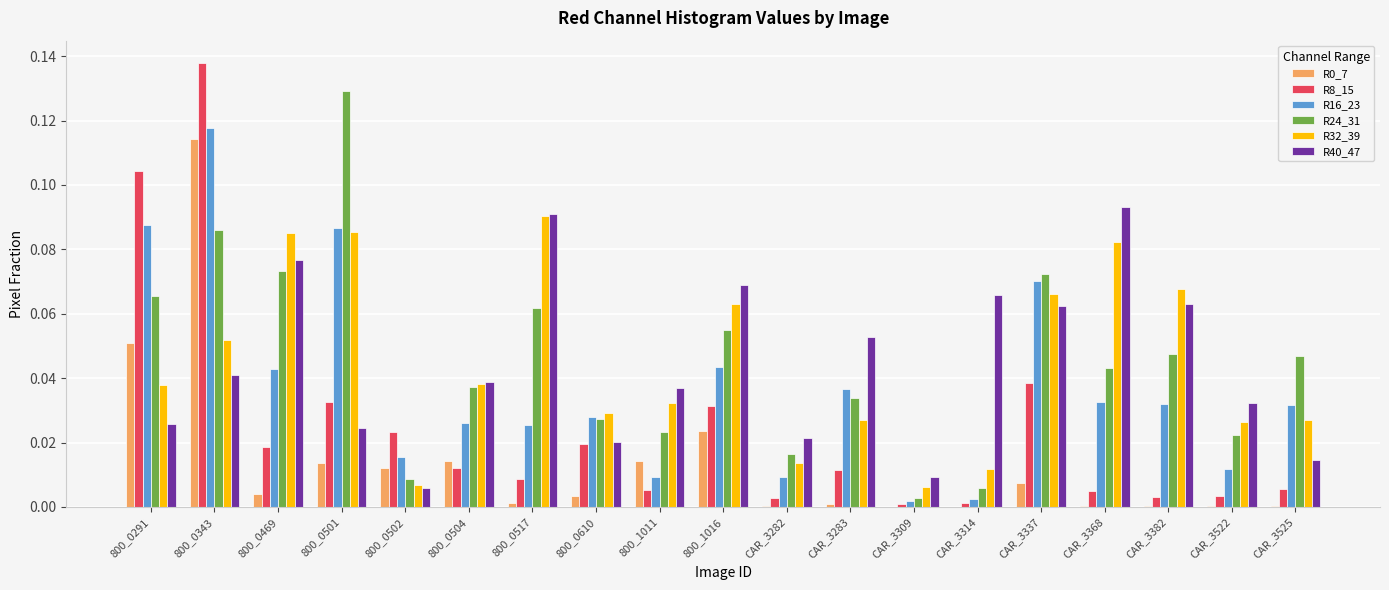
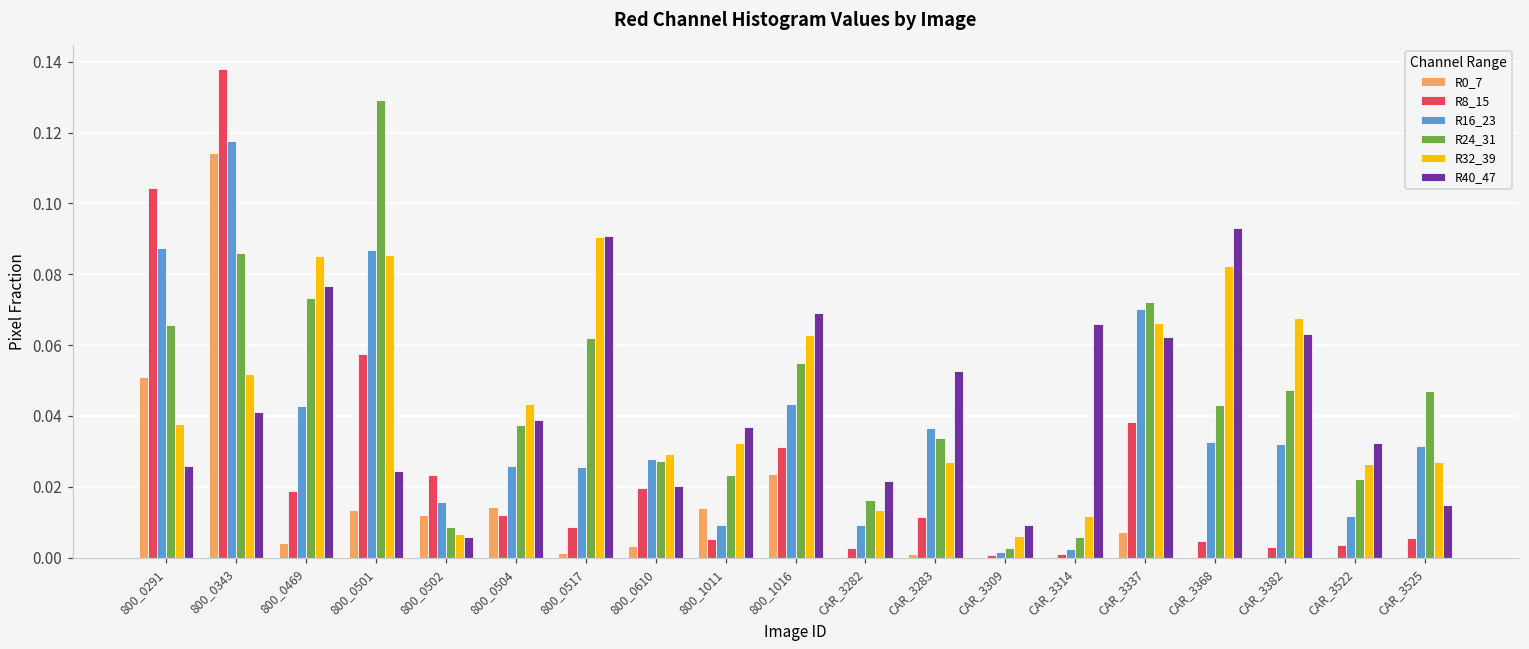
R8_15, 800_0501: 0.033 -> 0.057
R32_39, 800_0504: 0.038 -> 0.044
